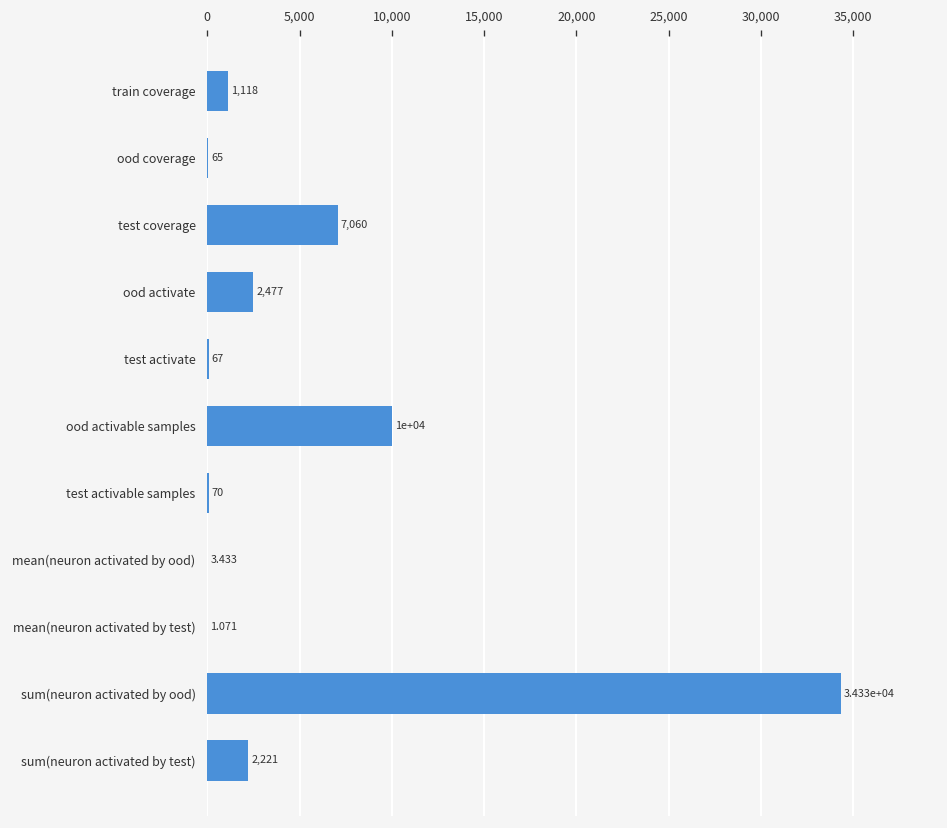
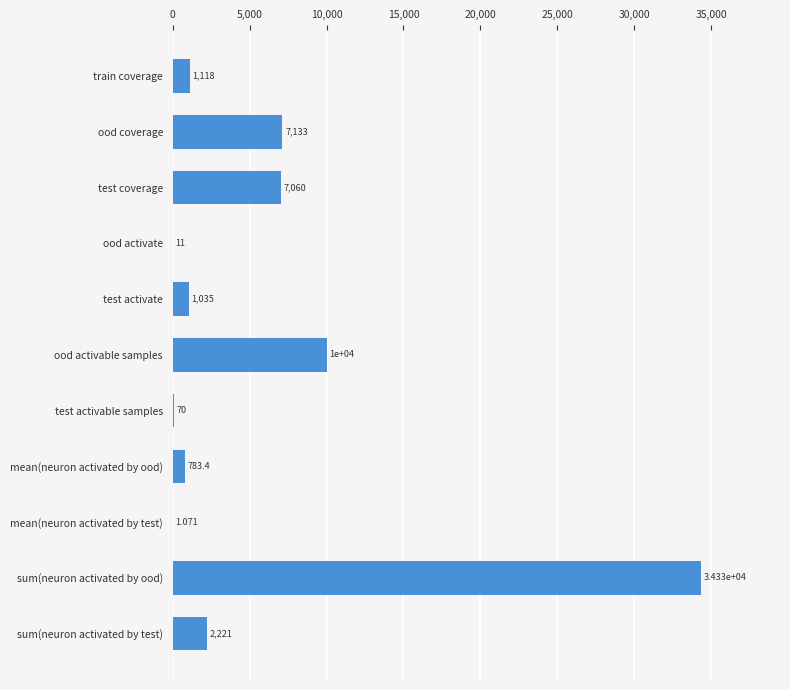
ood coverage: 65 -> 7,133
ood activate: 2,477 -> 11
test activate: 67 -> 1,035
mean(neuron activated by ood): 3.433 -> 783.4
